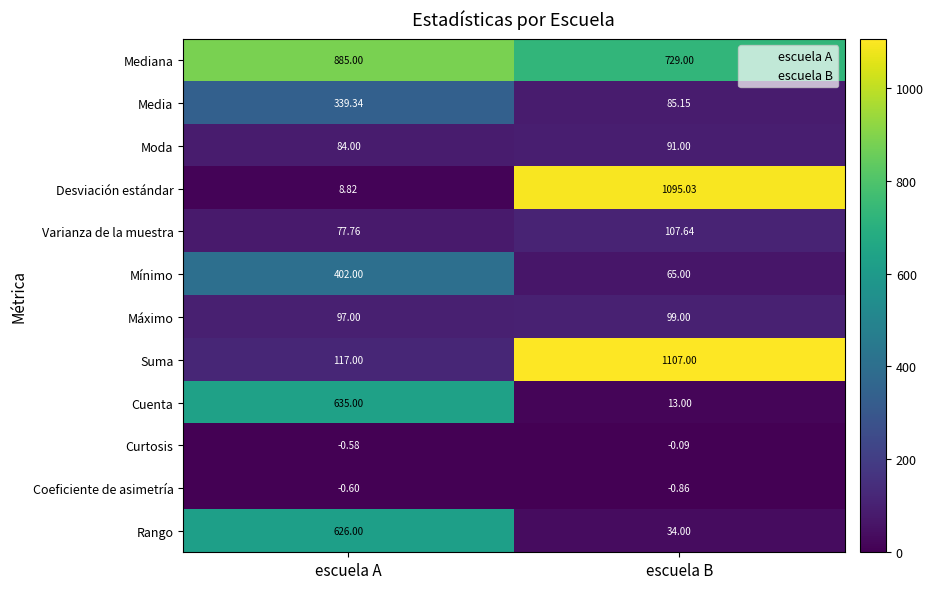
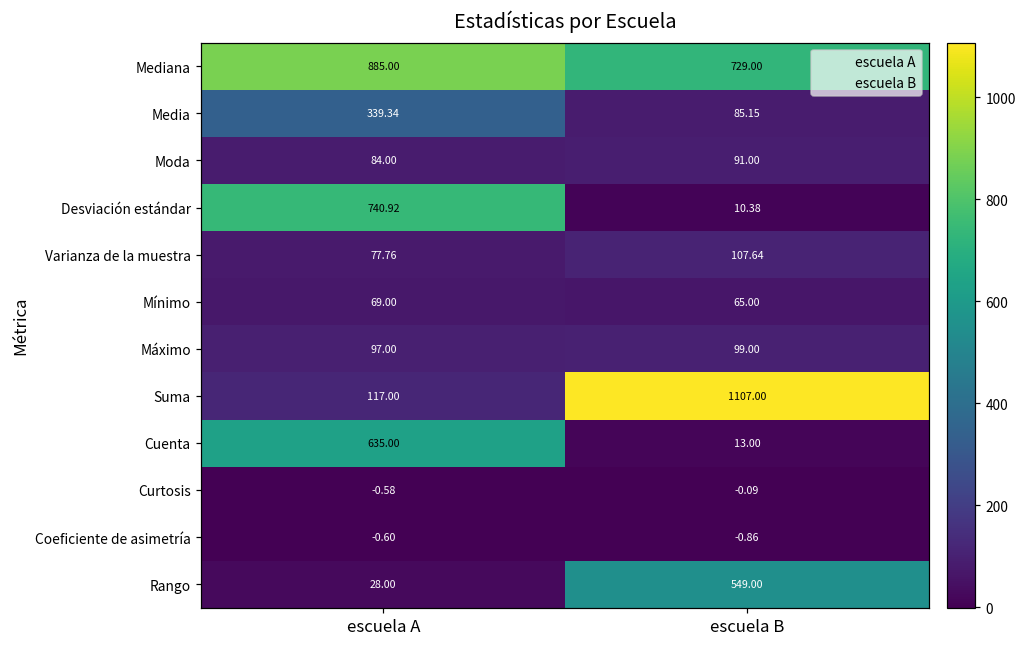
Desviación estándar, escuela A: 8.82 -> 740.92
Desviación estándar, escuela B: 1095.03 -> 10.38
Mínimo, escuela A: 402.00 -> 69.00
Rango, escuela A: 626.00 -> 28.00
Rango, escuela B: 34.00 -> 549.00
